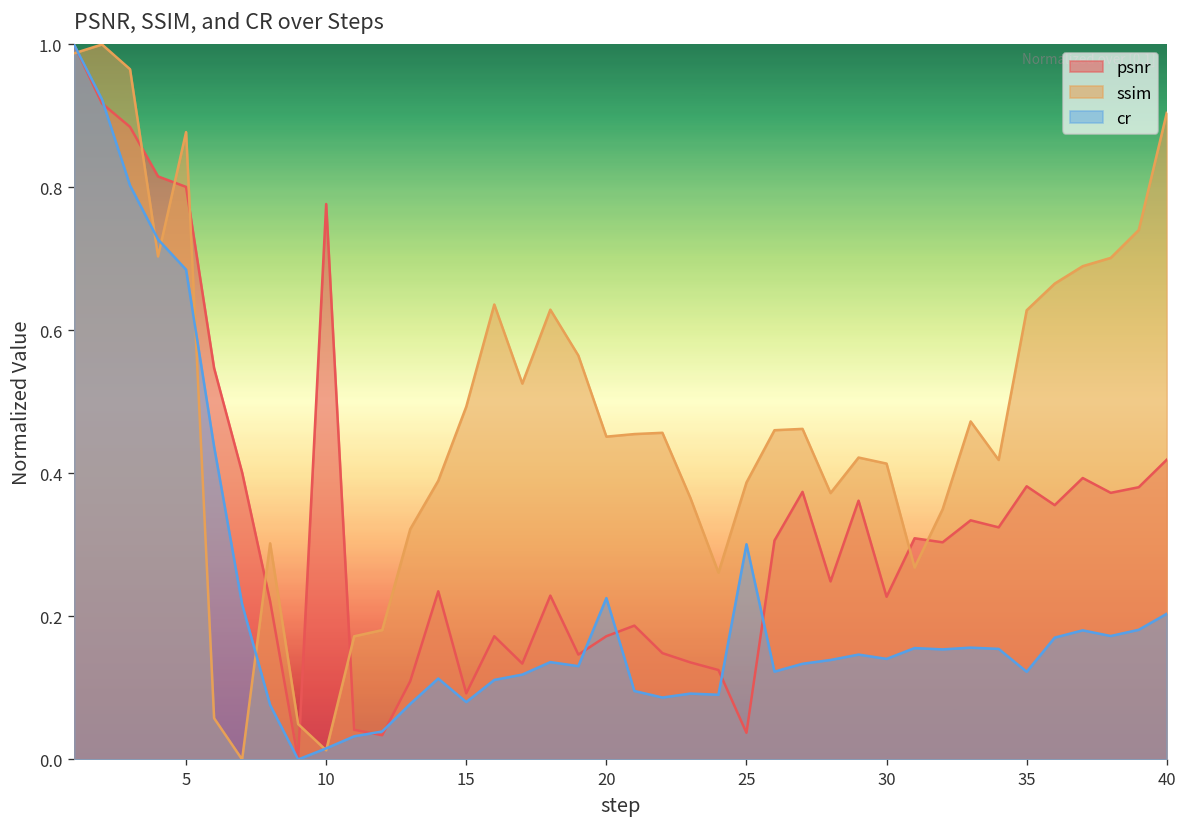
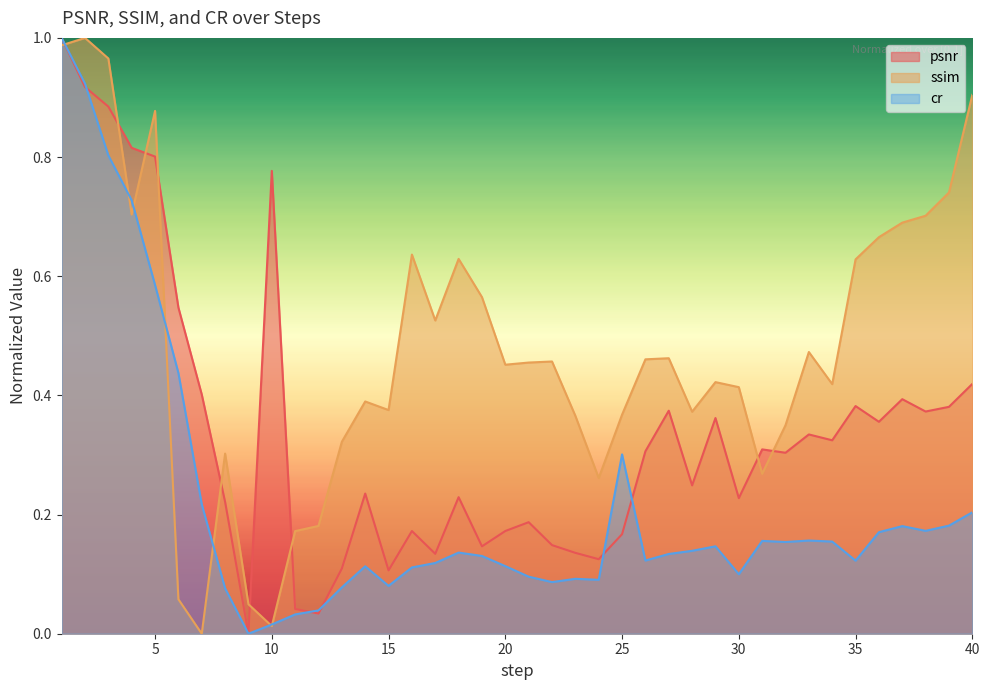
cr, 5: 0.69 -> 0.59
psnr, 15: 0.09 -> 0.11
ssim, 15: 0.49 -> 0.38
cr, 20: 0.23 -> 0.11
psnr, 25: 0.04 -> 0.17
ssim, 25: 0.39 -> 0.37
cr, 30: 0.14 -> 0.10
